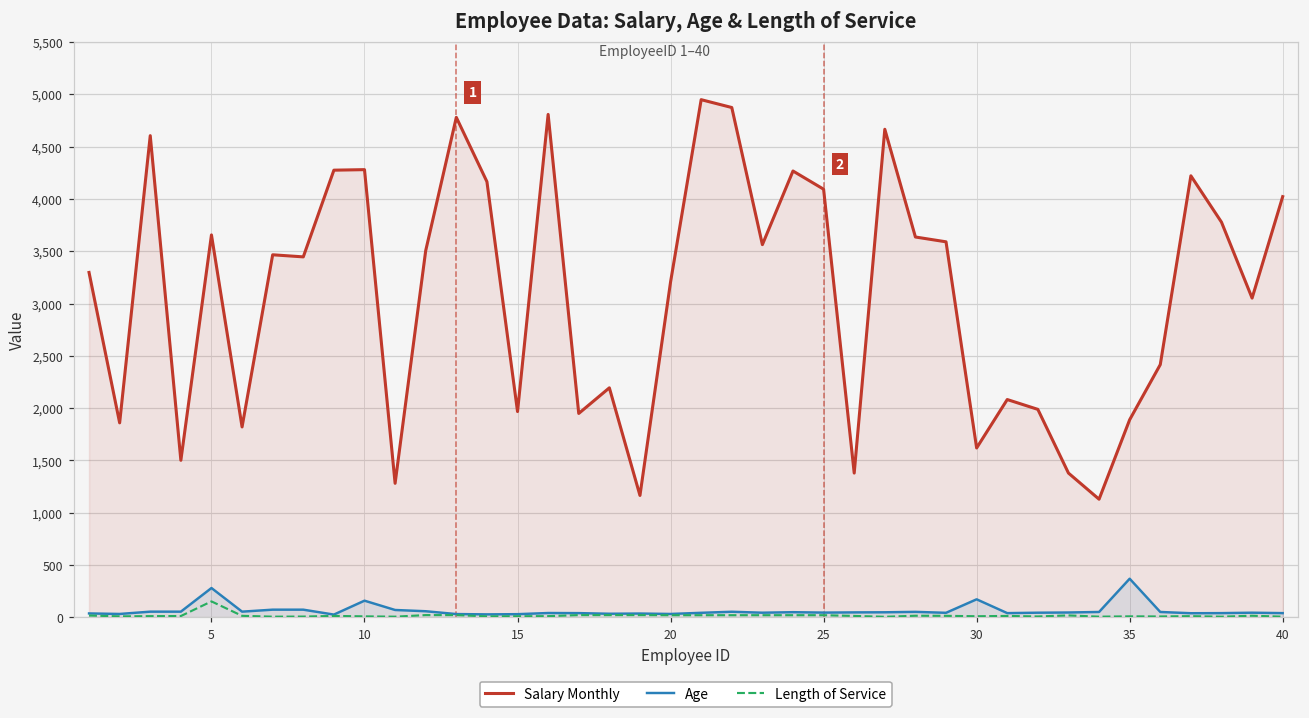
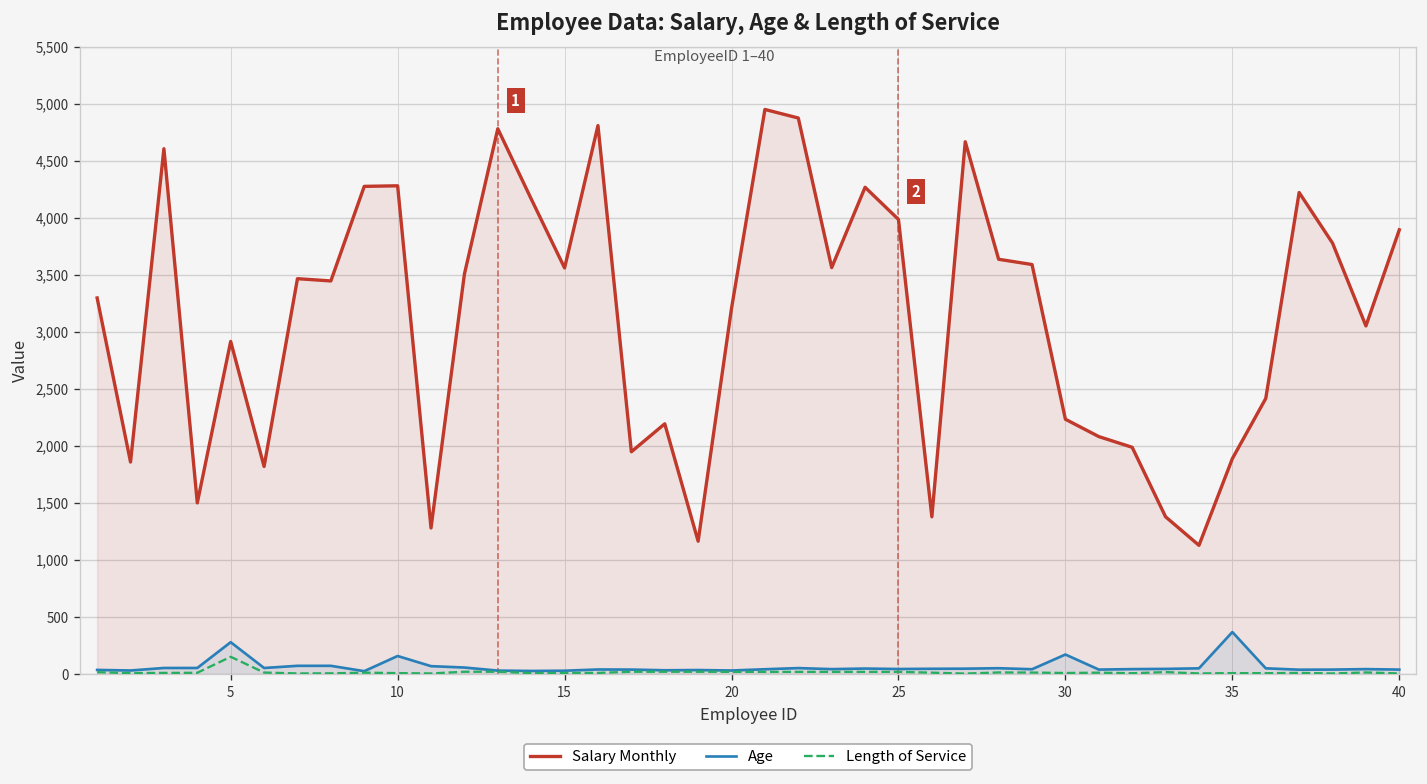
Salary Monthly, 5: 3,700 -> 2,900
Salary Monthly, 15: 2,000 -> 3,600
Salary Monthly, 25: 4,100 -> 4,000
Salary Monthly, 30: 1,600 -> 2,200
Salary Monthly, 40: 4,000 -> 3,900
